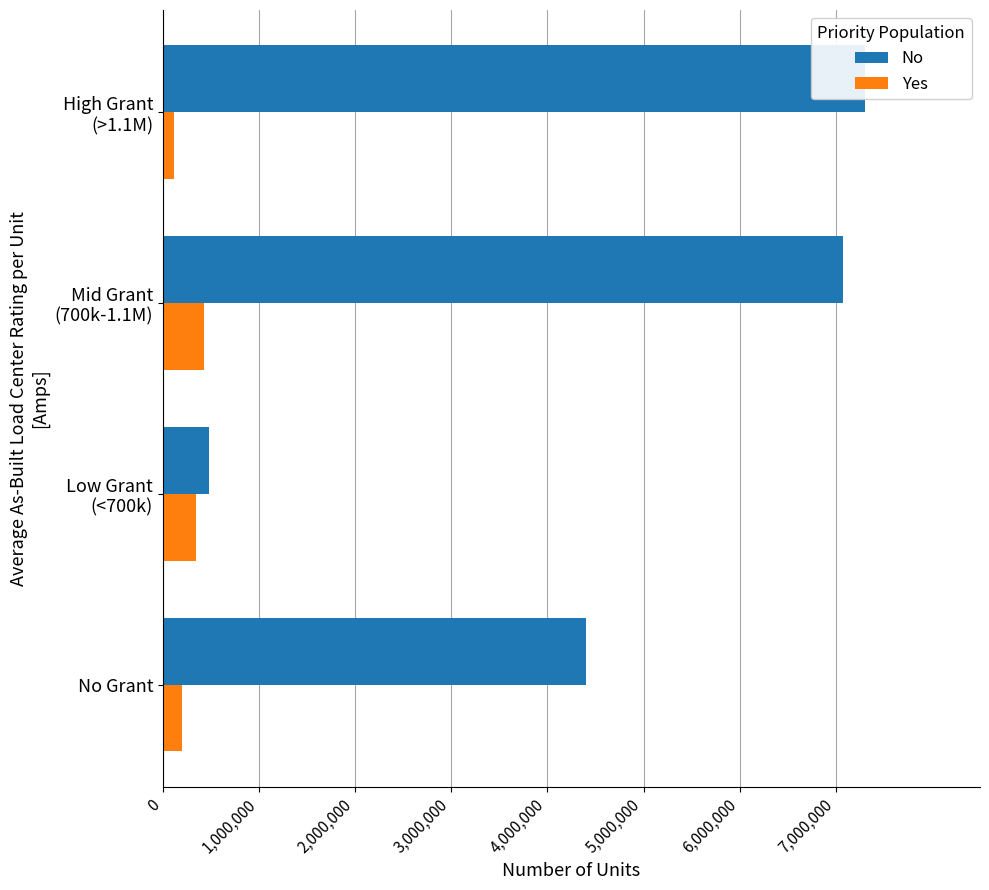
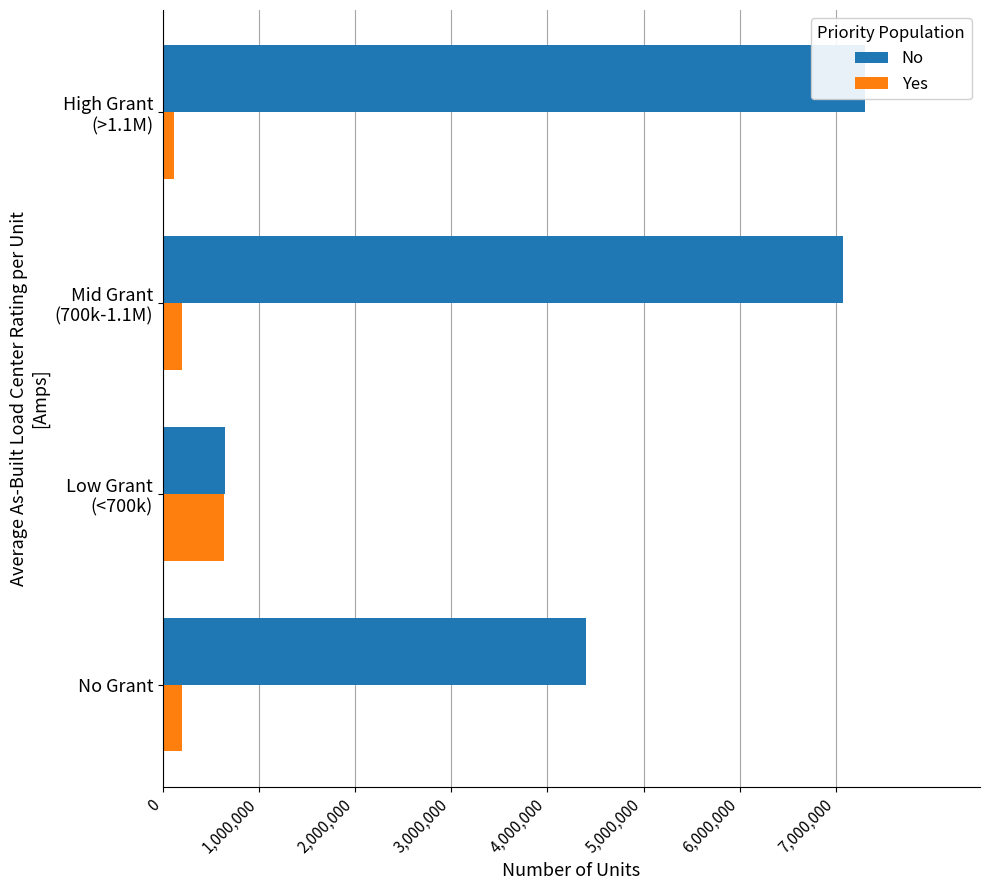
Yes, Mid Grant (700k-1.1M): 400,000 -> 200,000
No, Low Grant (<700k): 500,000 -> 700,000
Yes, Low Grant (<700k): 400,000 -> 600,000
